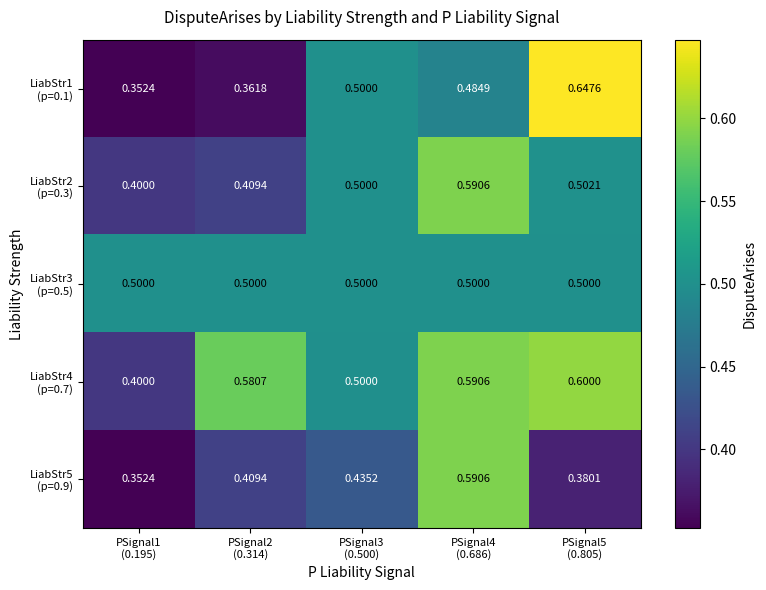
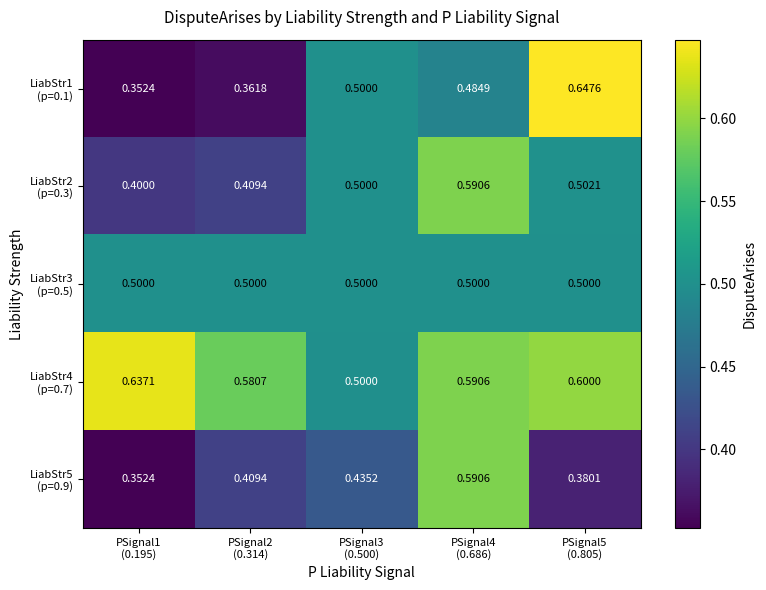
LiabStr4 (p=0.7), PSignal1 (0.195): 0.4000 -> 0.6371
